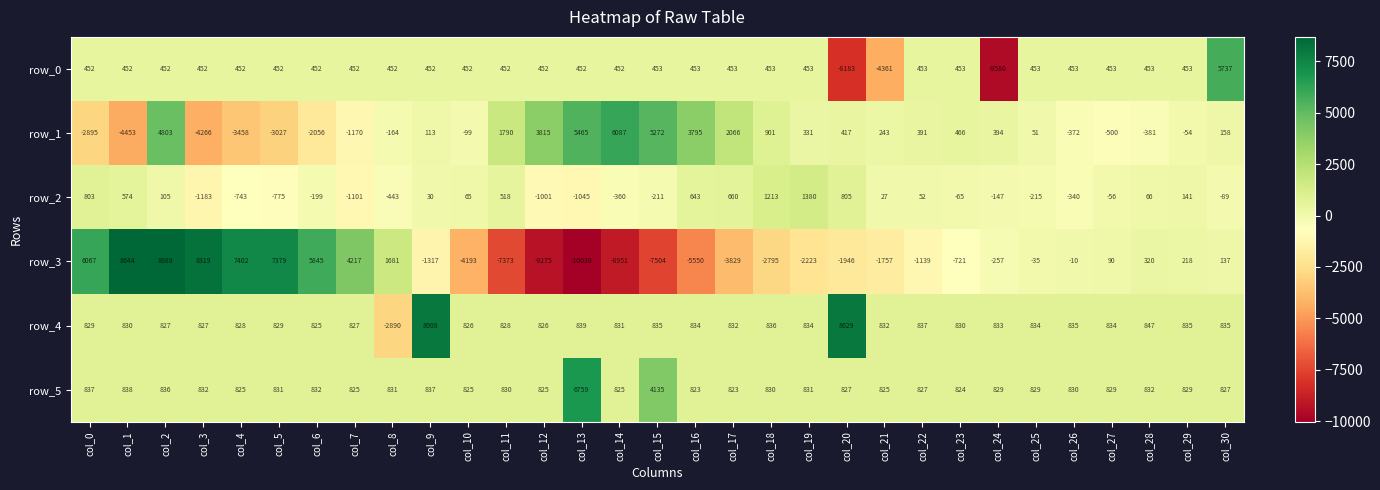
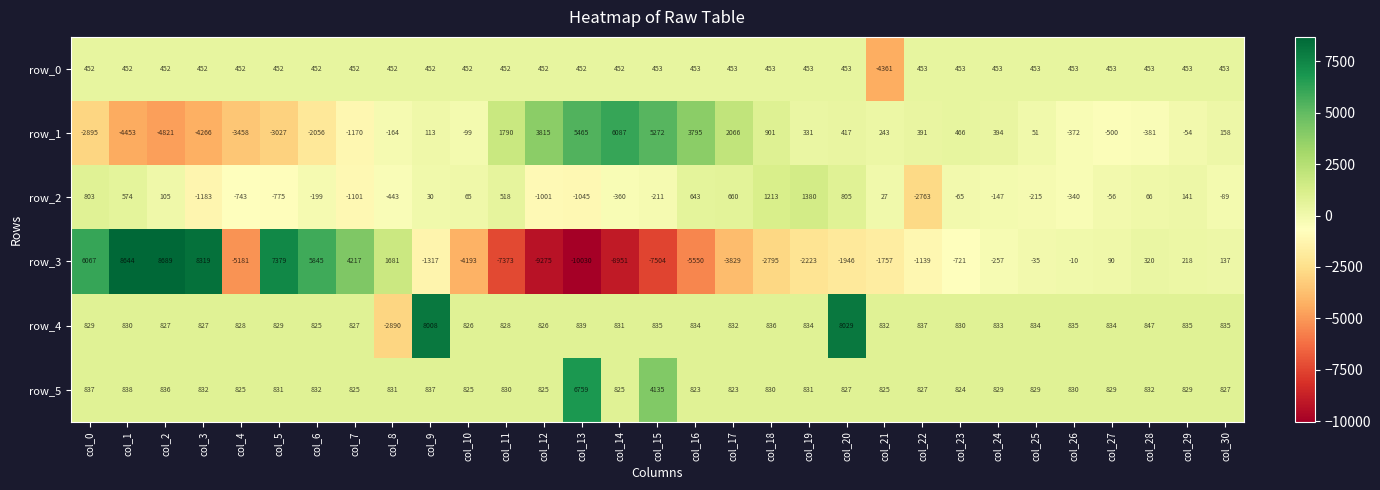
row_0, col_20: -8183 -> 453
row_0, col_24: -9580 -> 453
row_0, col_30: 5737 -> 453
row_1, col_2: 4803 -> -4821
row_2, col_22: 52 -> -2763
row_3, col_4: 7402 -> -5181
